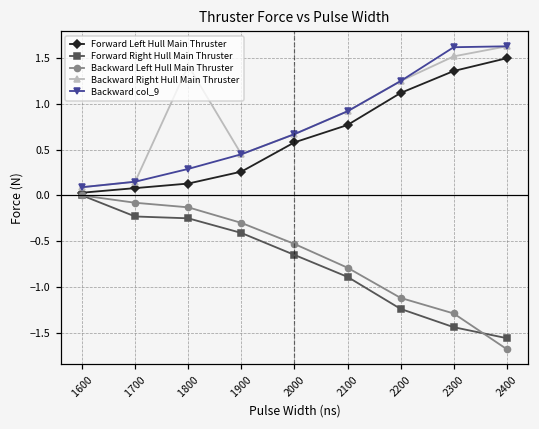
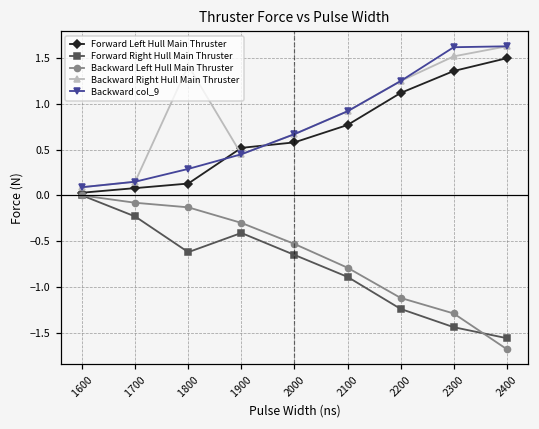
Forward Right Hull Main Thruster, 1800: -0.3 -> -0.6
Forward Left Hull Main Thruster, 1900: 0.3 -> 0.5
